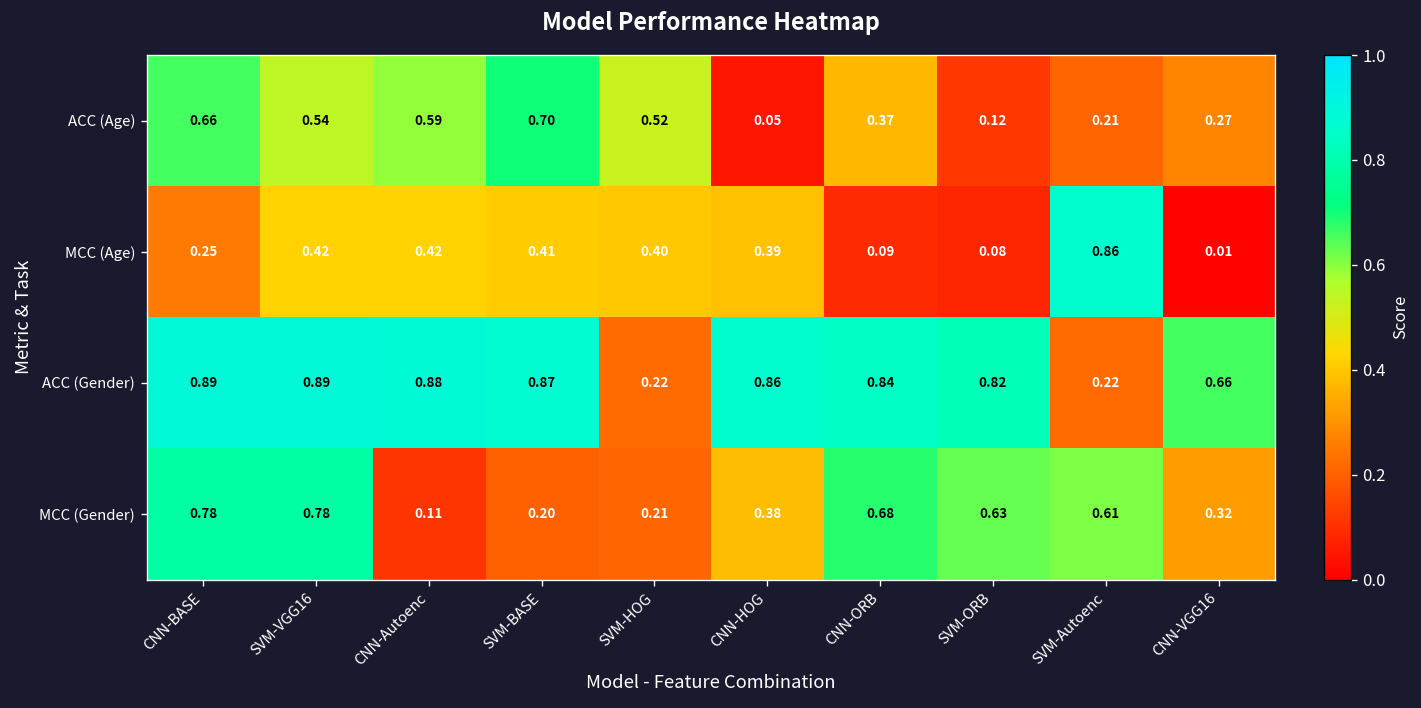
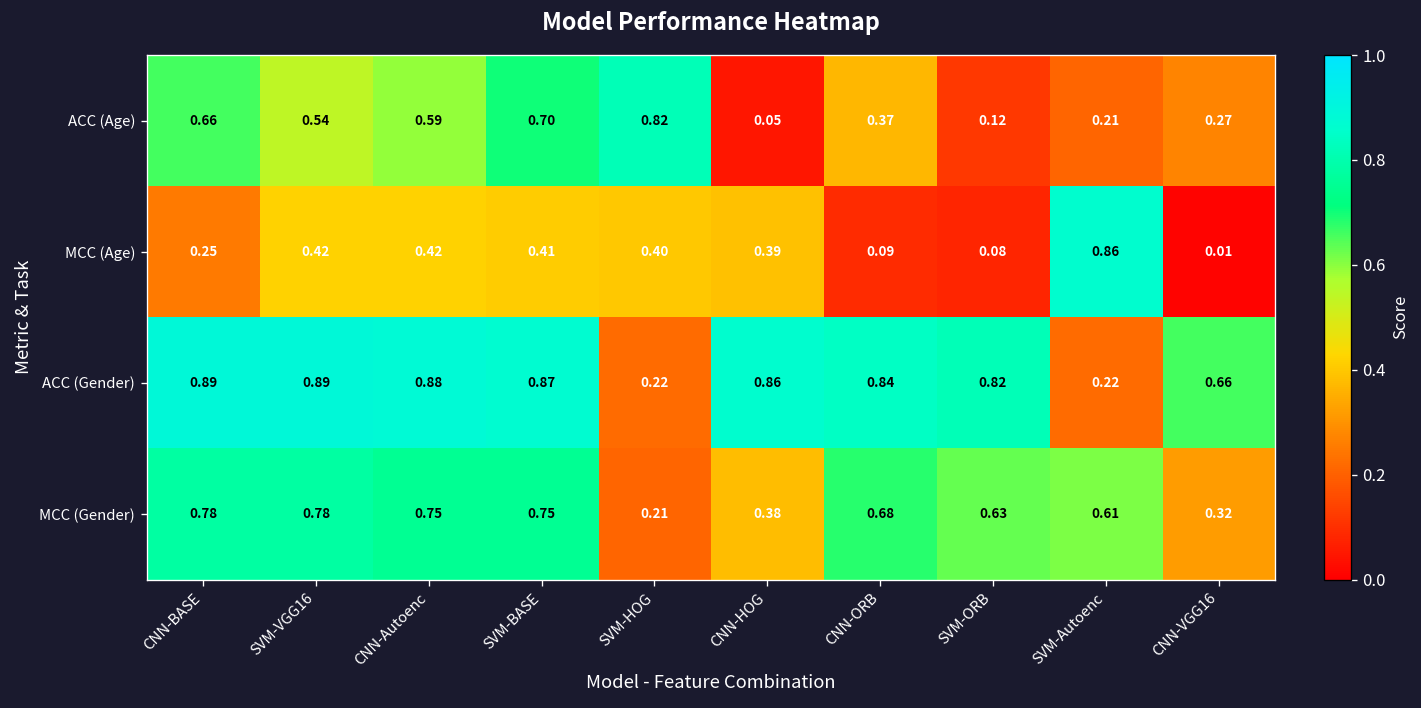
ACC (Age), SVM-HOG: 0.52 -> 0.82
MCC (Gender), CNN-Autoenc: 0.11 -> 0.75
MCC (Gender), SVM-BASE: 0.20 -> 0.75
